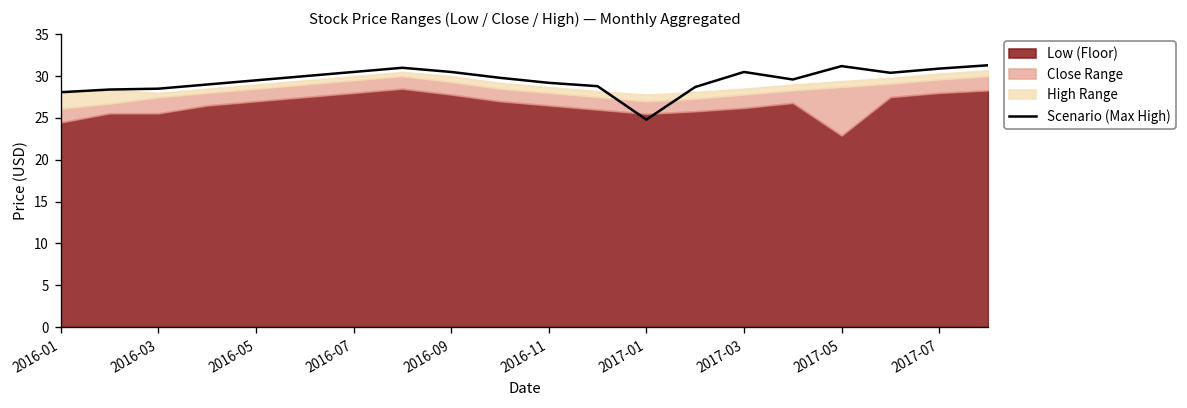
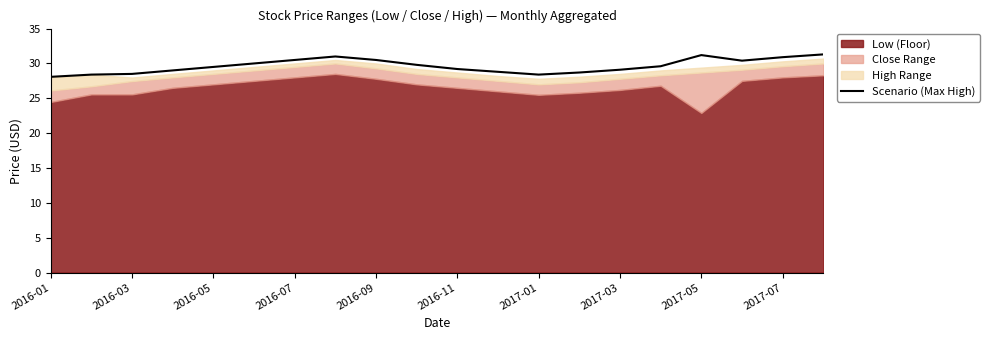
Scenario (Max High), 2017-01: 25 -> 28
Scenario (Max High), 2017-03: 31 -> 29
